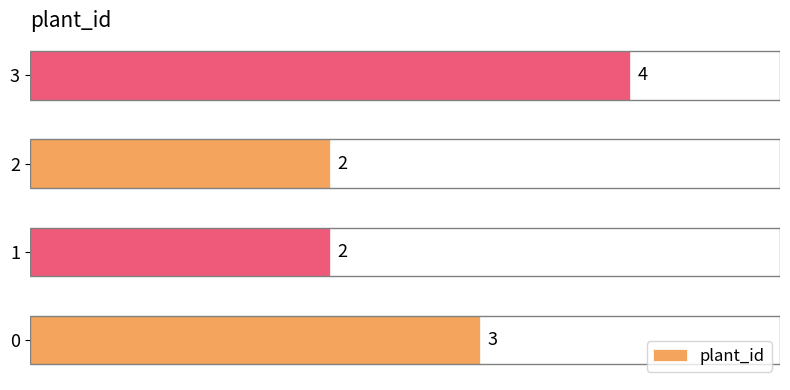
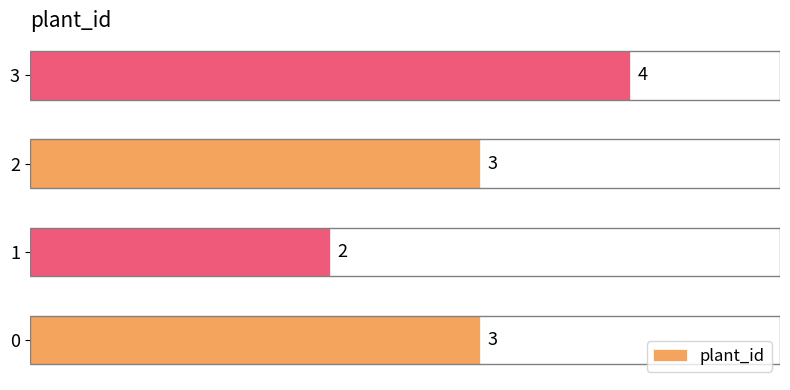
2: 2 -> 3
